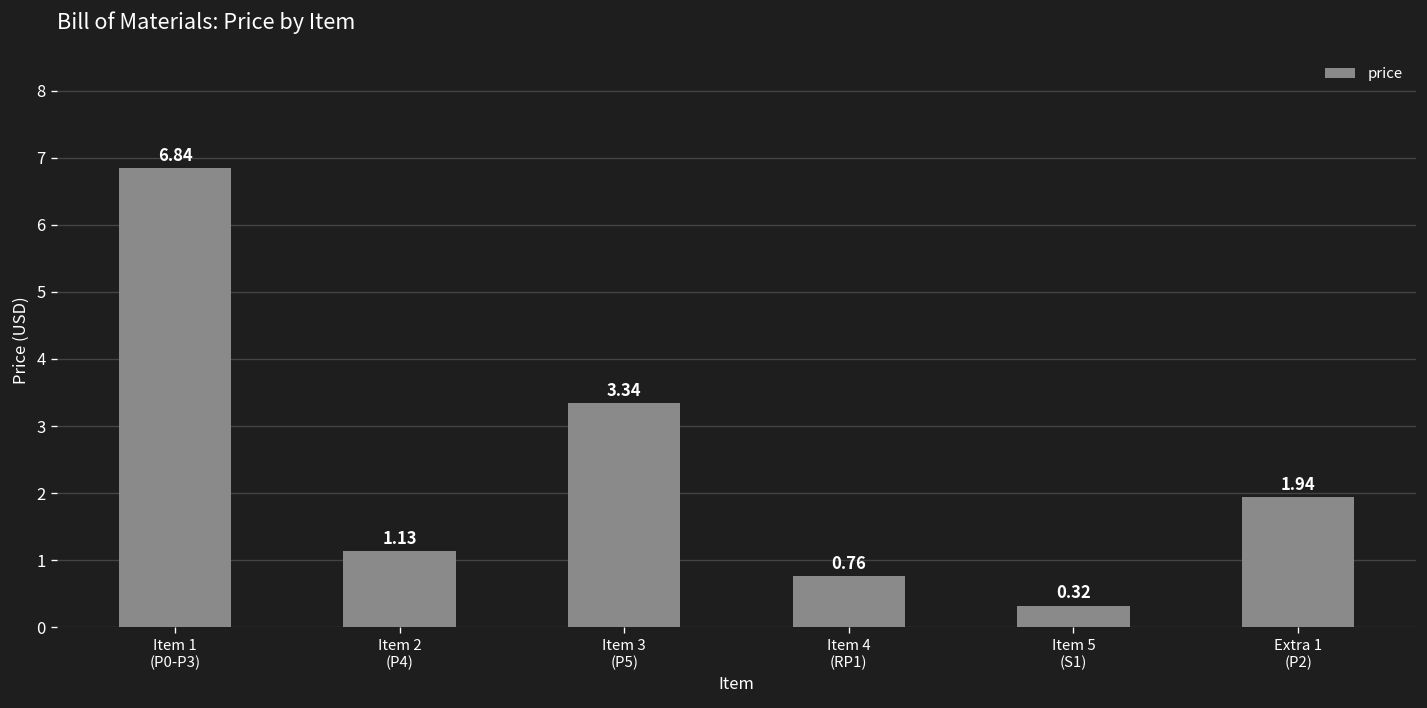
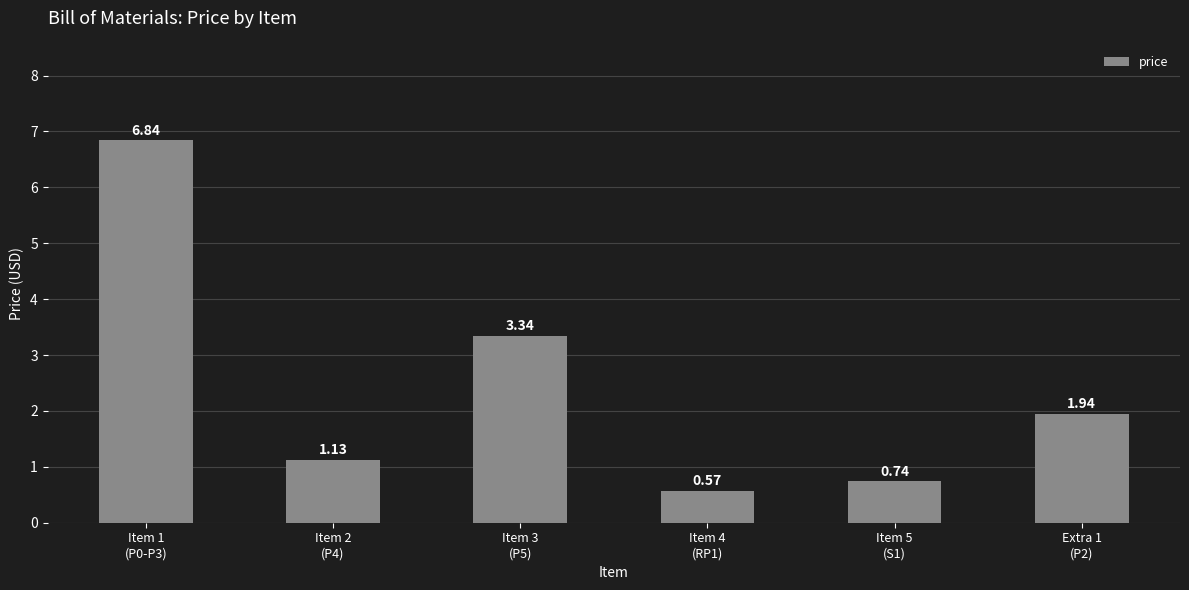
Item 4 (RP1): 0.76 -> 0.57
Item 5 (S1): 0.32 -> 0.74
